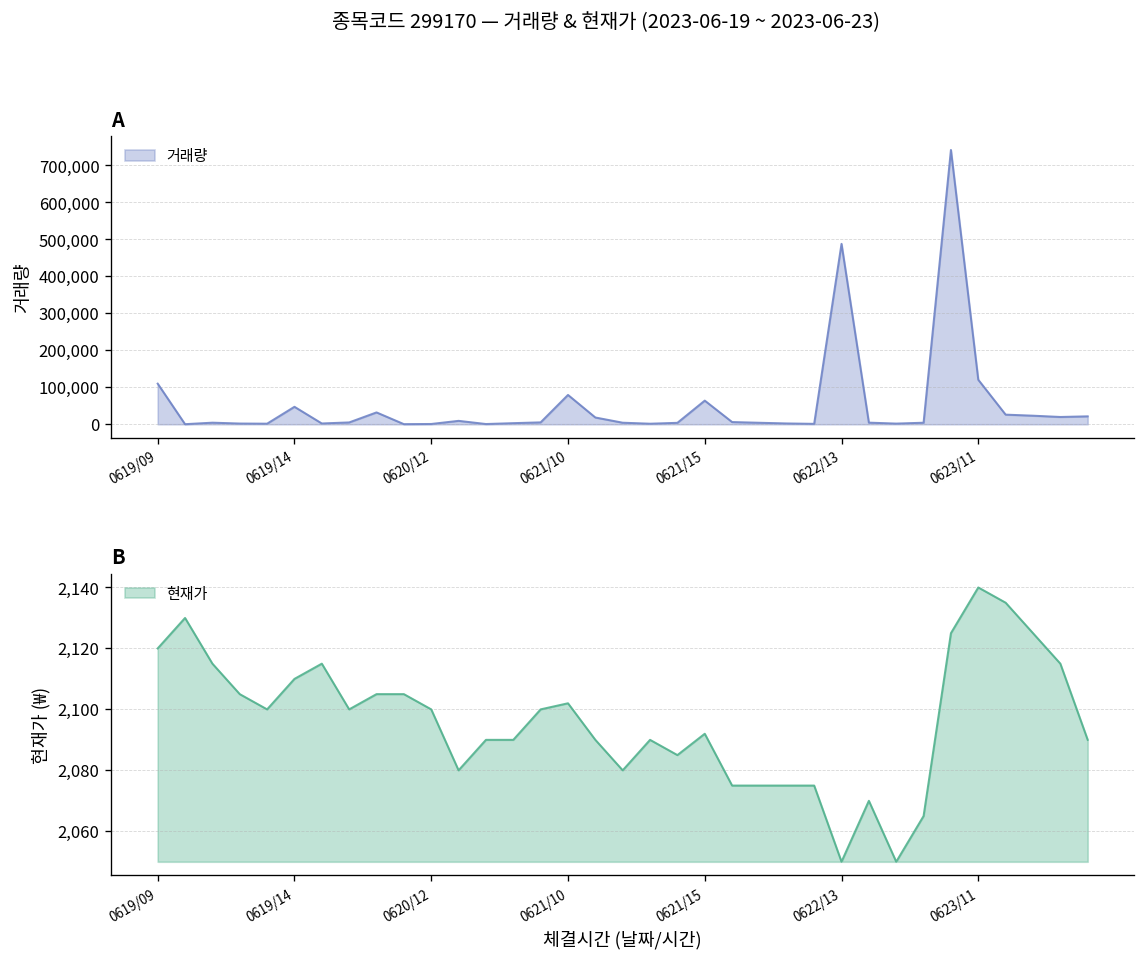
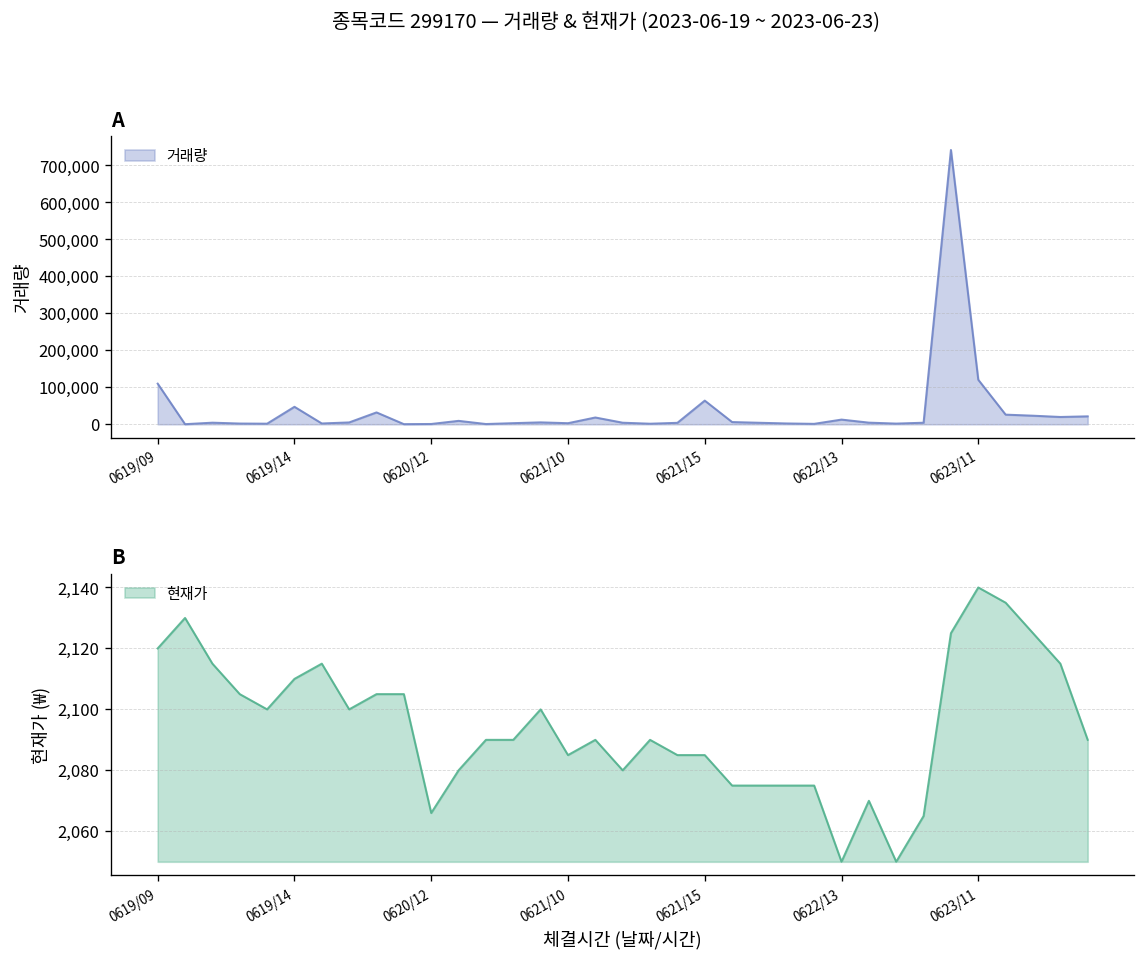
A, 0621/10: 80,000 -> 0
A, 0622/13: 490,000 -> 10,000
B, 0620/12: 2,100 -> 2,066
B, 0621/10: 2,102 -> 2,085
B, 0621/15: 2,092 -> 2,085
